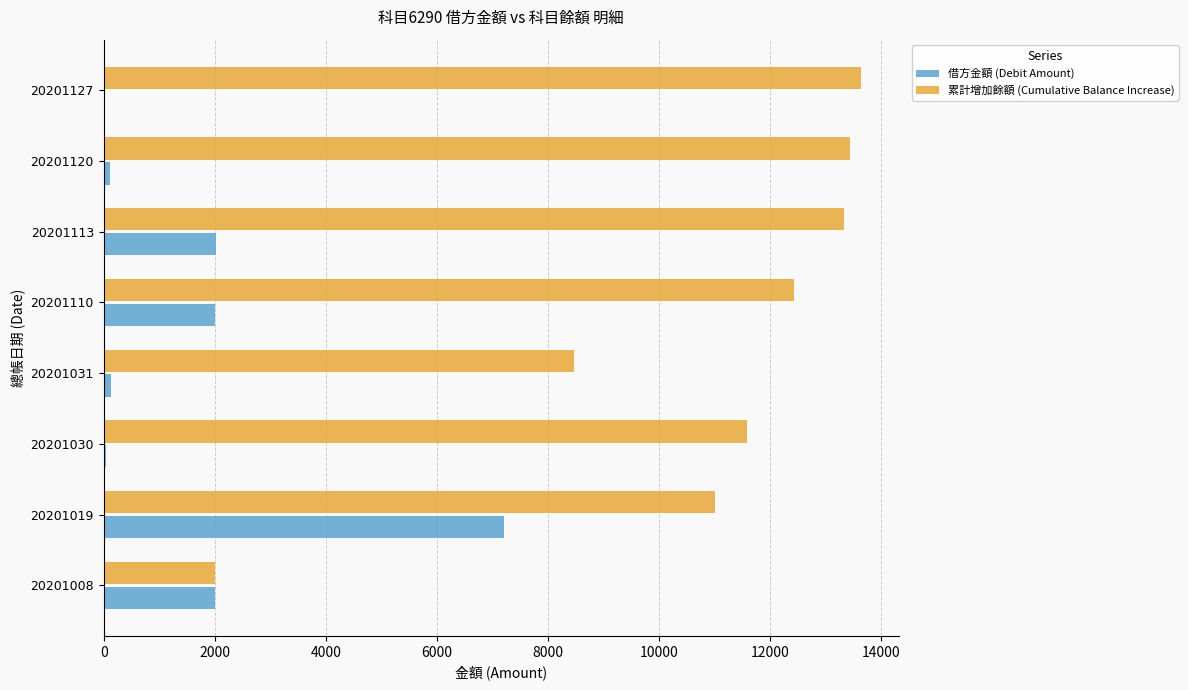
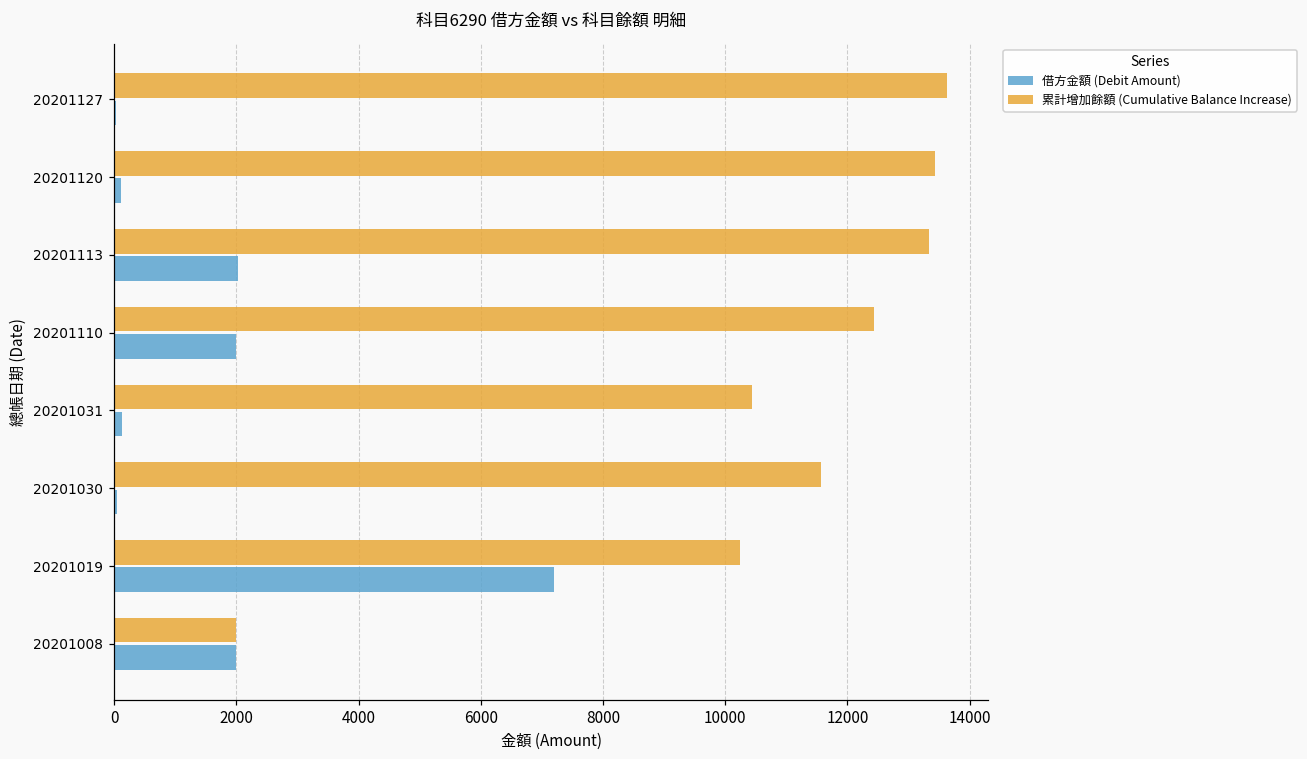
累計增加餘額 (Cumulative Balance Increase), 20201031: 8500 -> 10400
累計增加餘額 (Cumulative Balance Increase), 20201019: 11000 -> 10300
